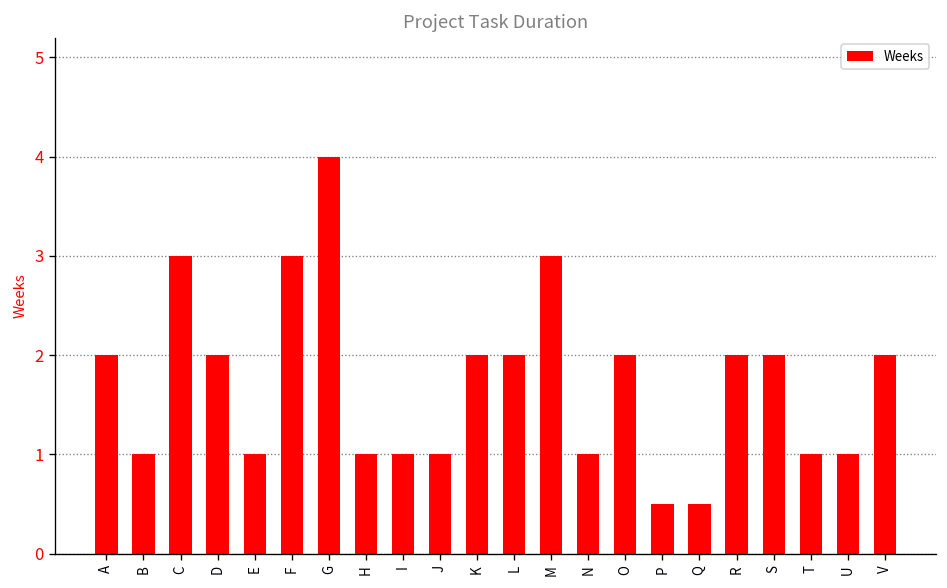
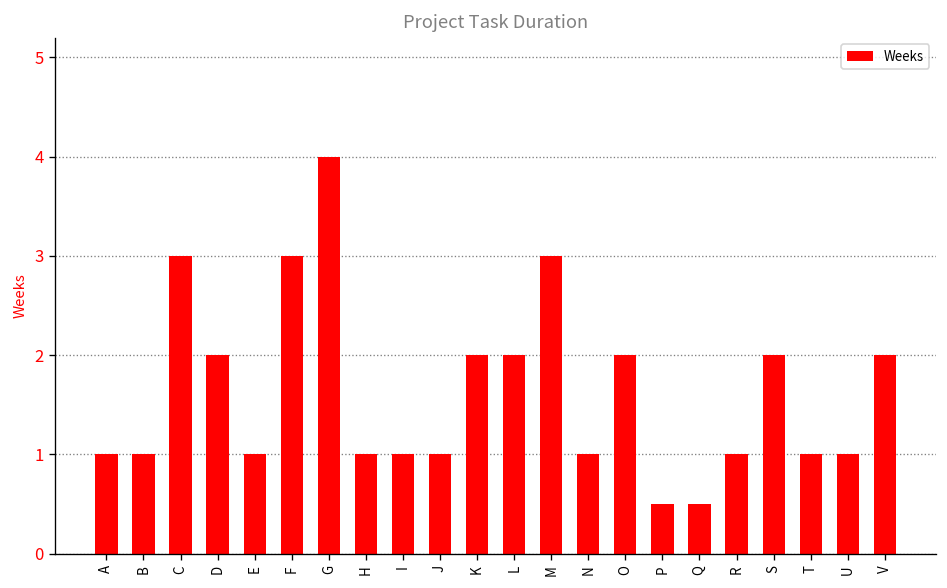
A: 2 -> 1
R: 2 -> 1
